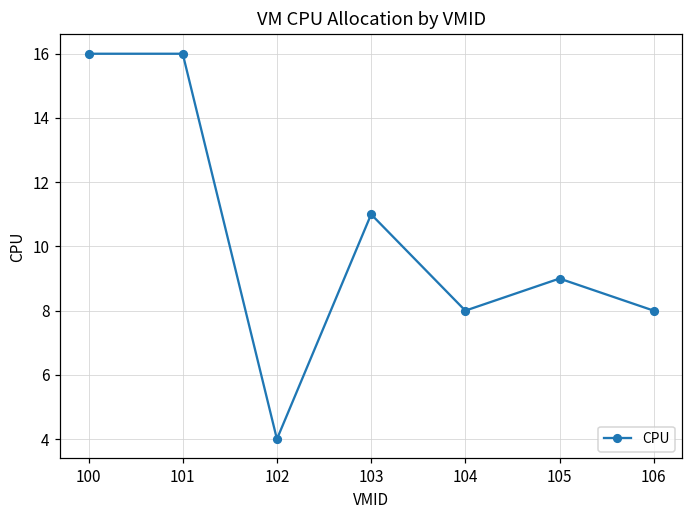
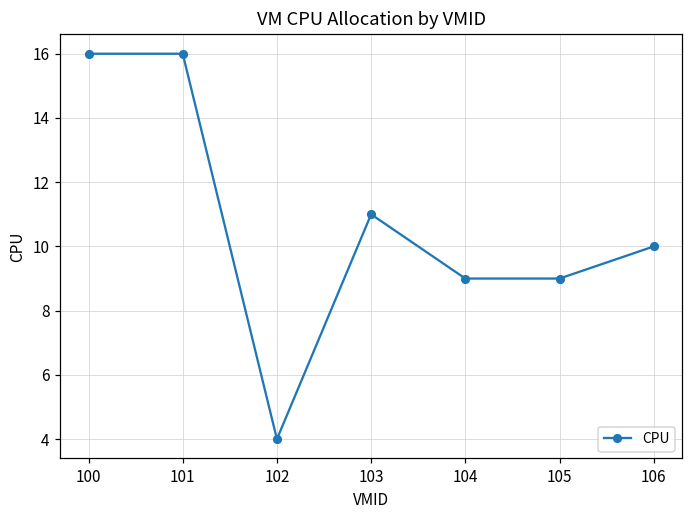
104: 8 -> 9
106: 8 -> 10
